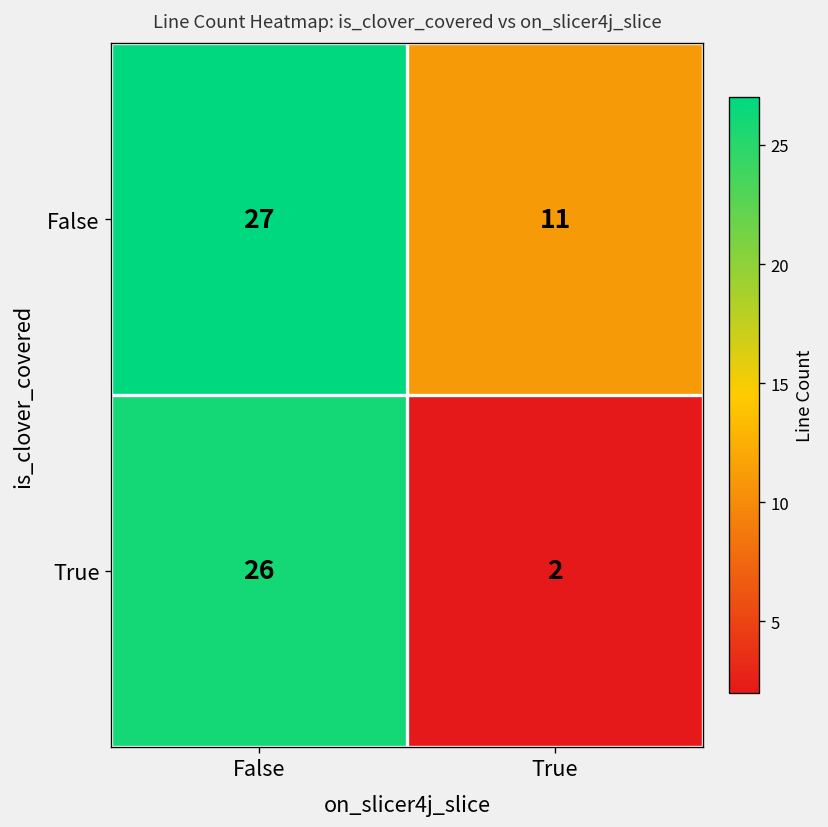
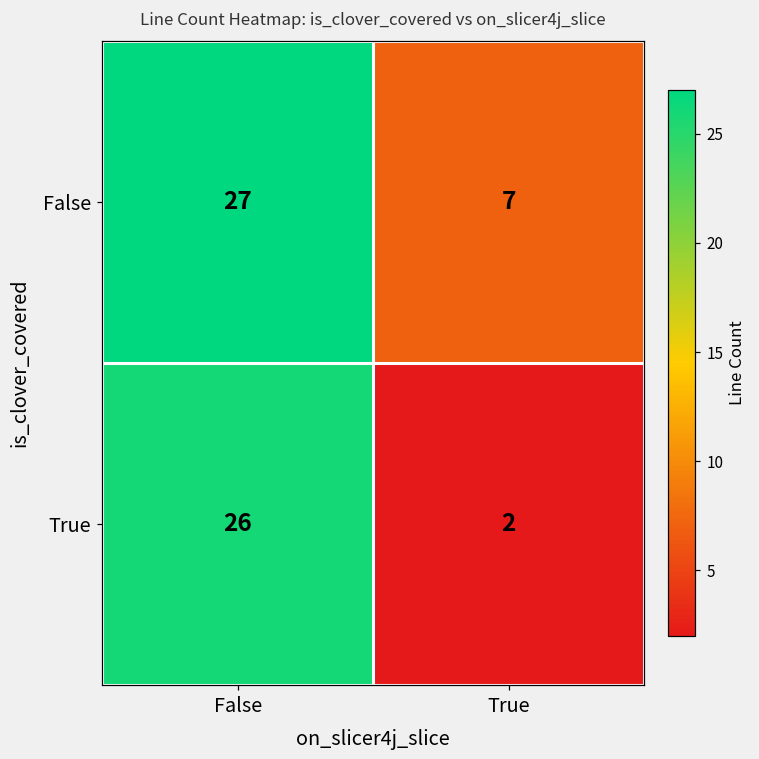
False, True: 11 -> 7
